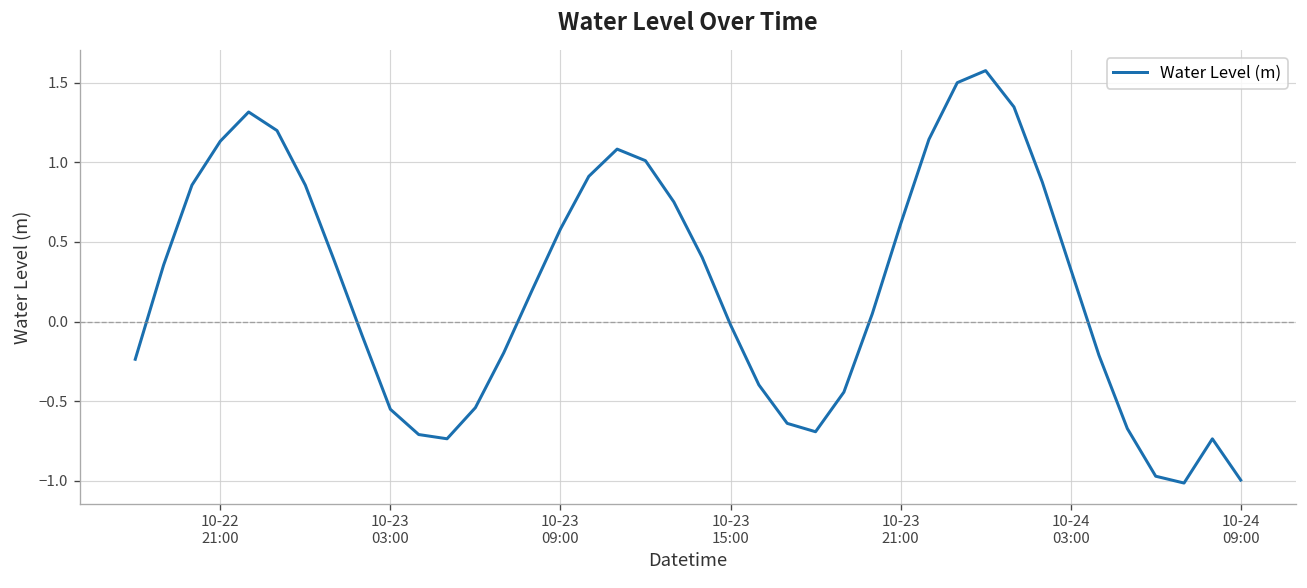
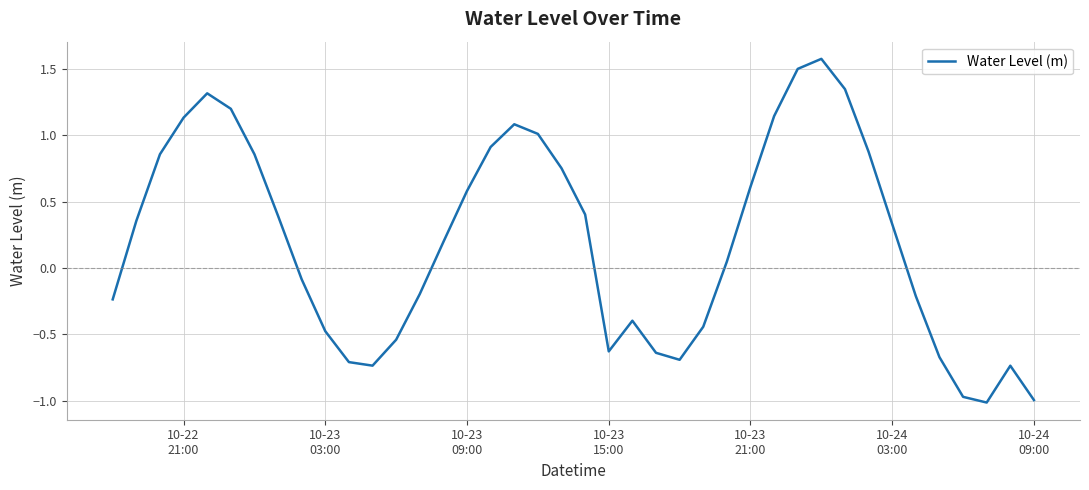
10-23 03:00: -0.55 -> -0.48
10-23 15:00: -0.02 -> -0.63
